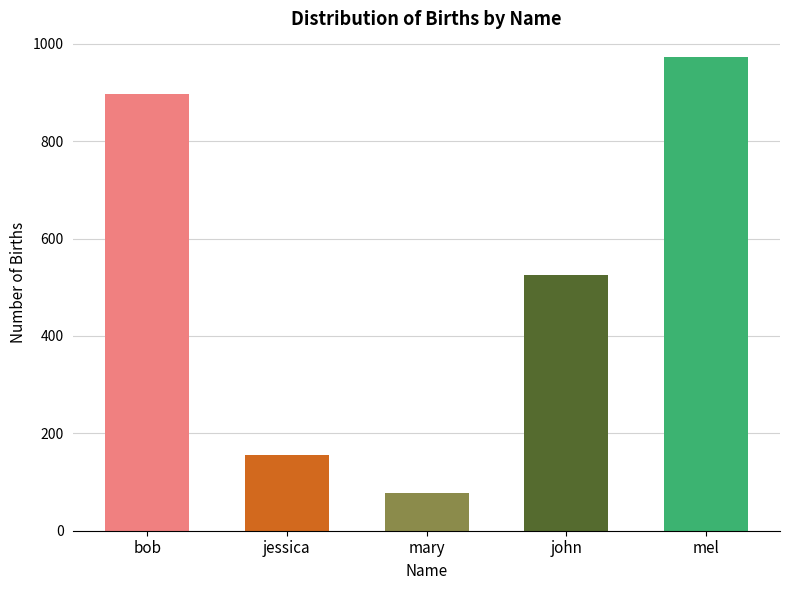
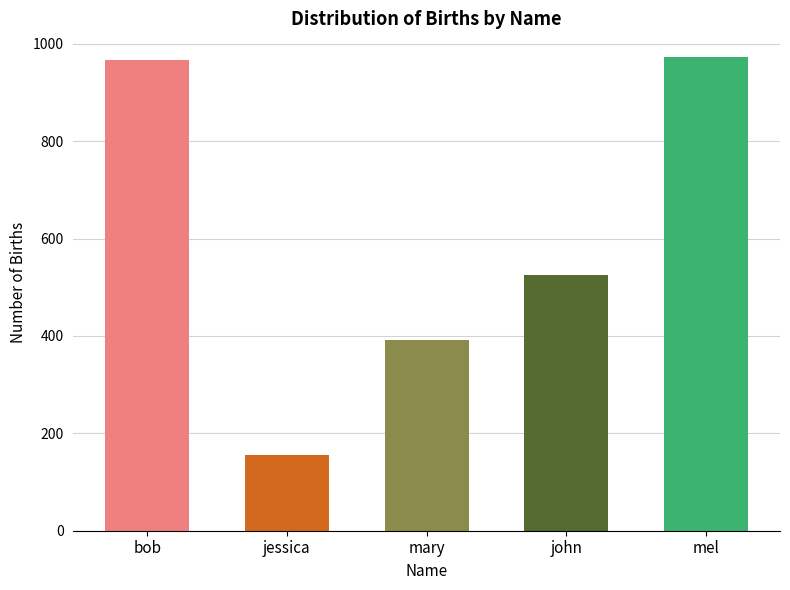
bob: 900 -> 970
mary: 80 -> 390
